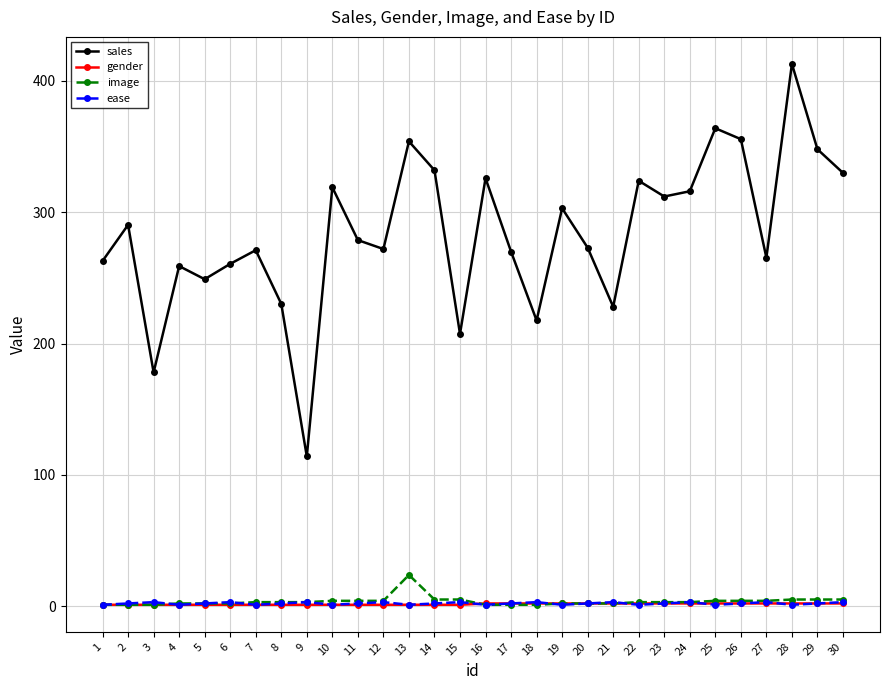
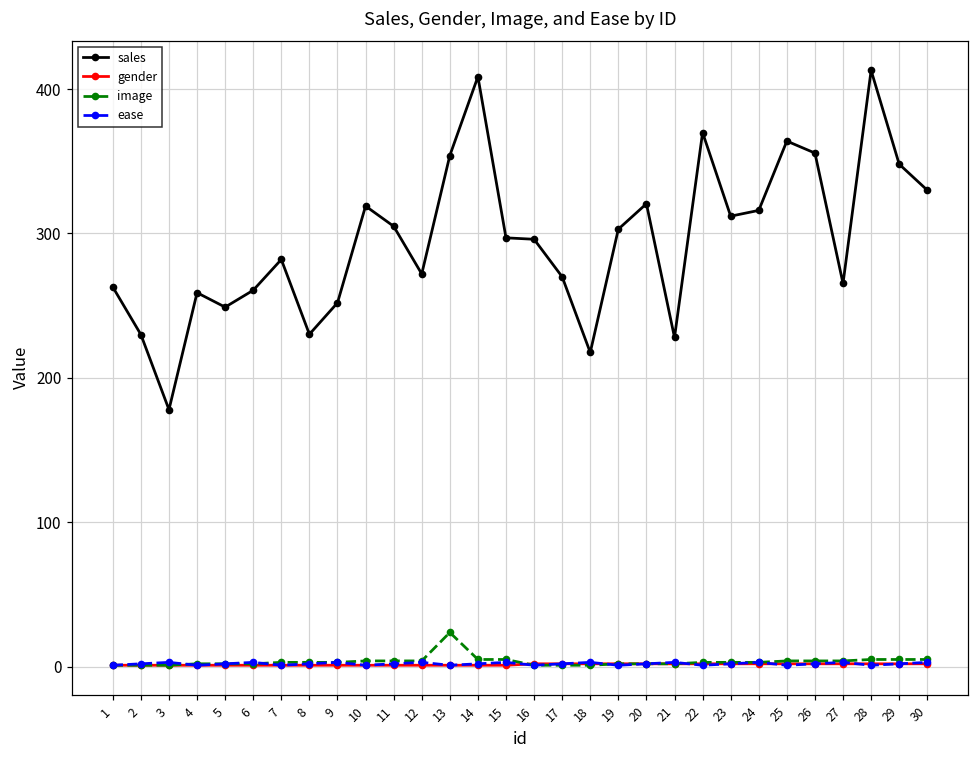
sales, 2: 290 -> 230
sales, 7: 271 -> 282
sales, 9: 114 -> 252
sales, 11: 279 -> 305
sales, 14: 332 -> 409
sales, 15: 207 -> 297
sales, 16: 326 -> 296
sales, 20: 273 -> 321
sales, 22: 324 -> 370
